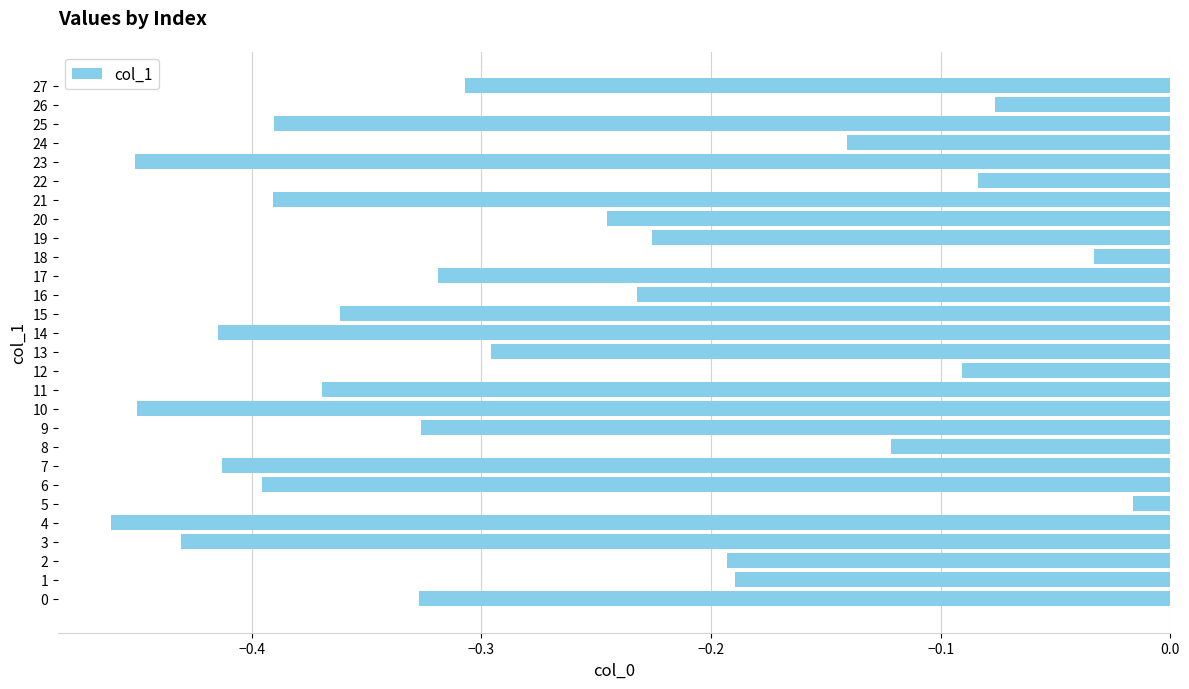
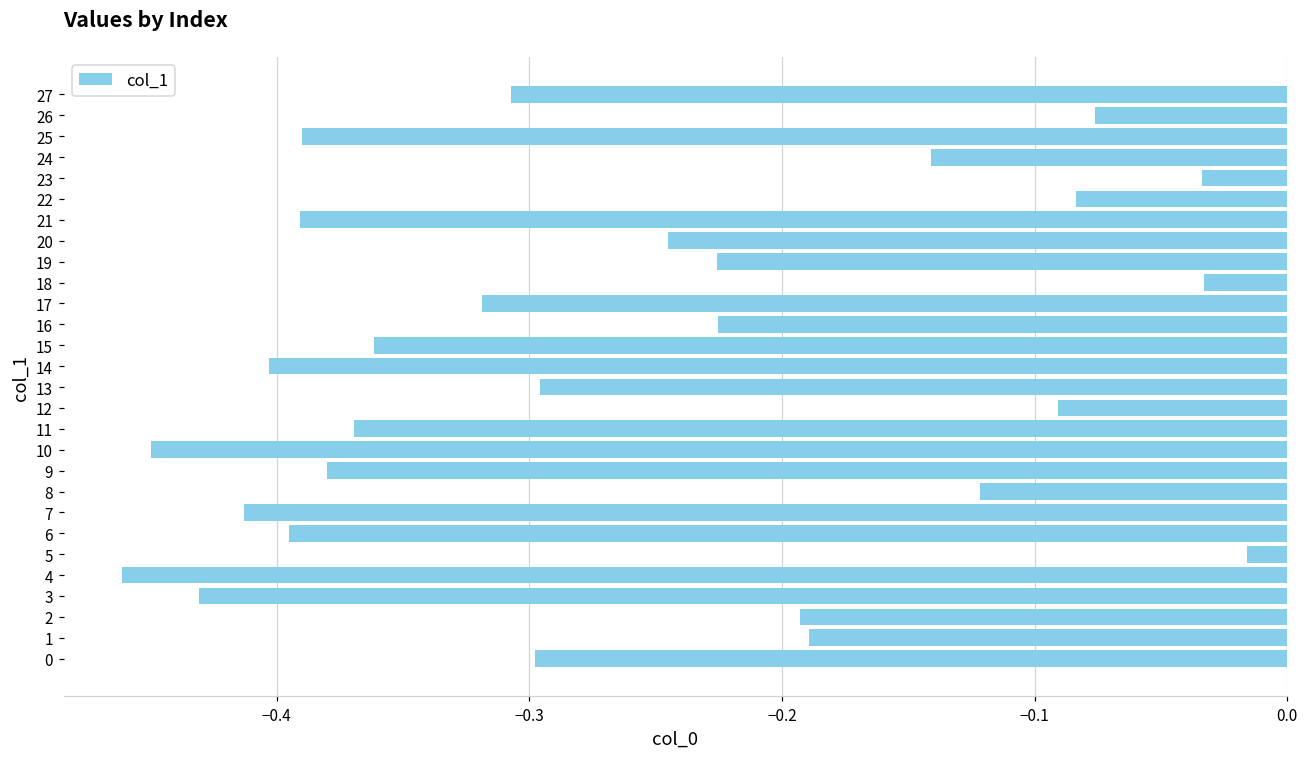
23: -0.451 -> -0.034
16: -0.232 -> -0.225
14: -0.415 -> -0.403
9: -0.326 -> -0.380
0: -0.327 -> -0.298
